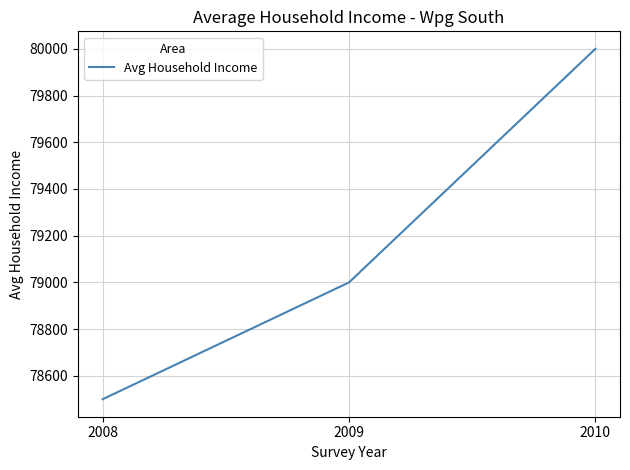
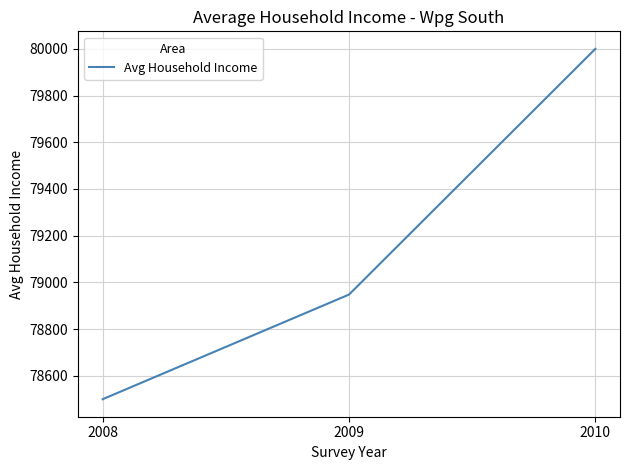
2009: 79000 -> 78950
